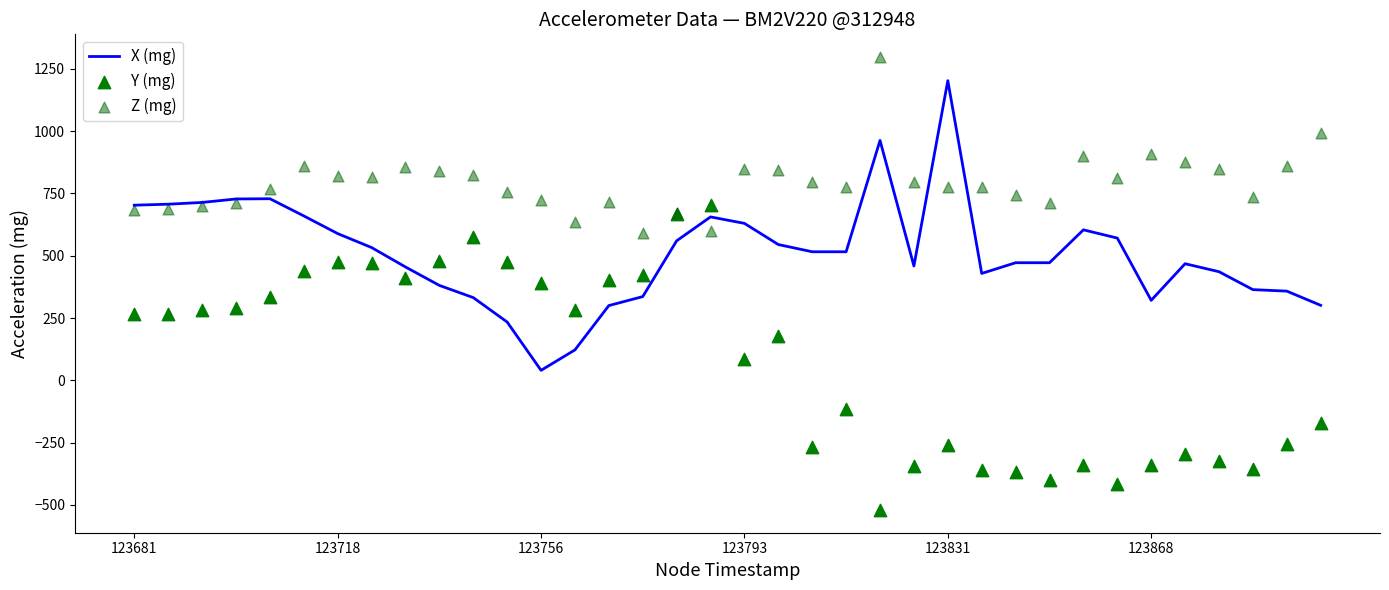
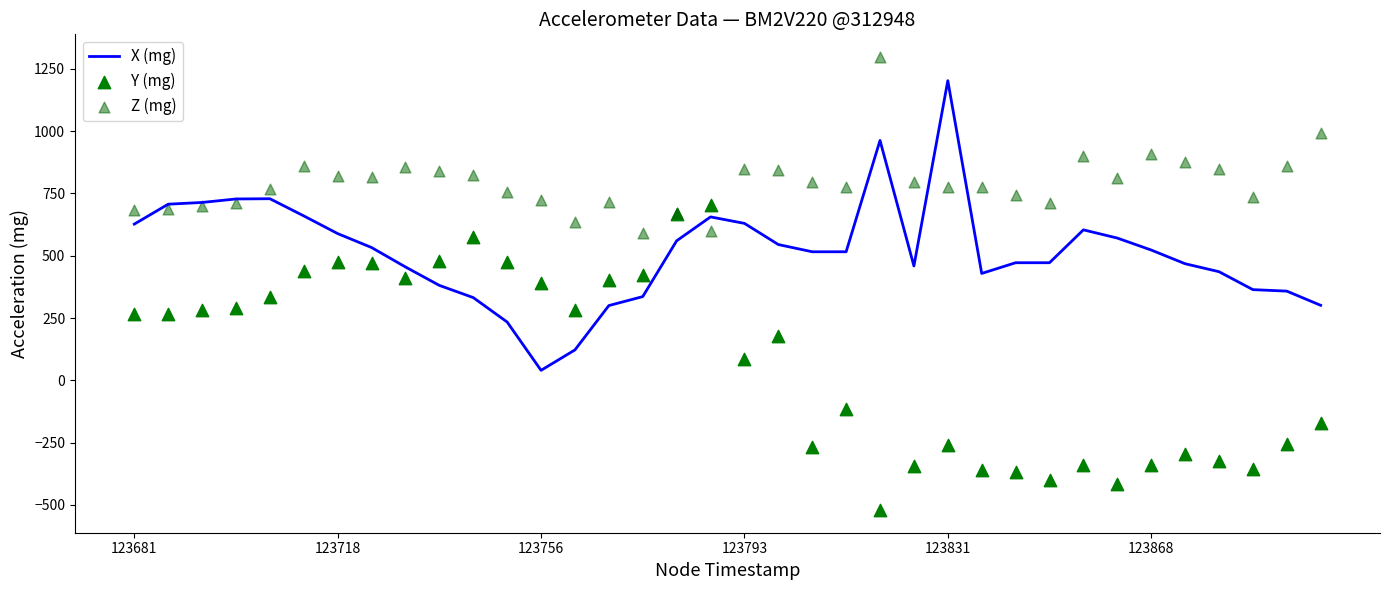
X (mg), 123681: 700 -> 630
X (mg), 123868: 320 -> 520
